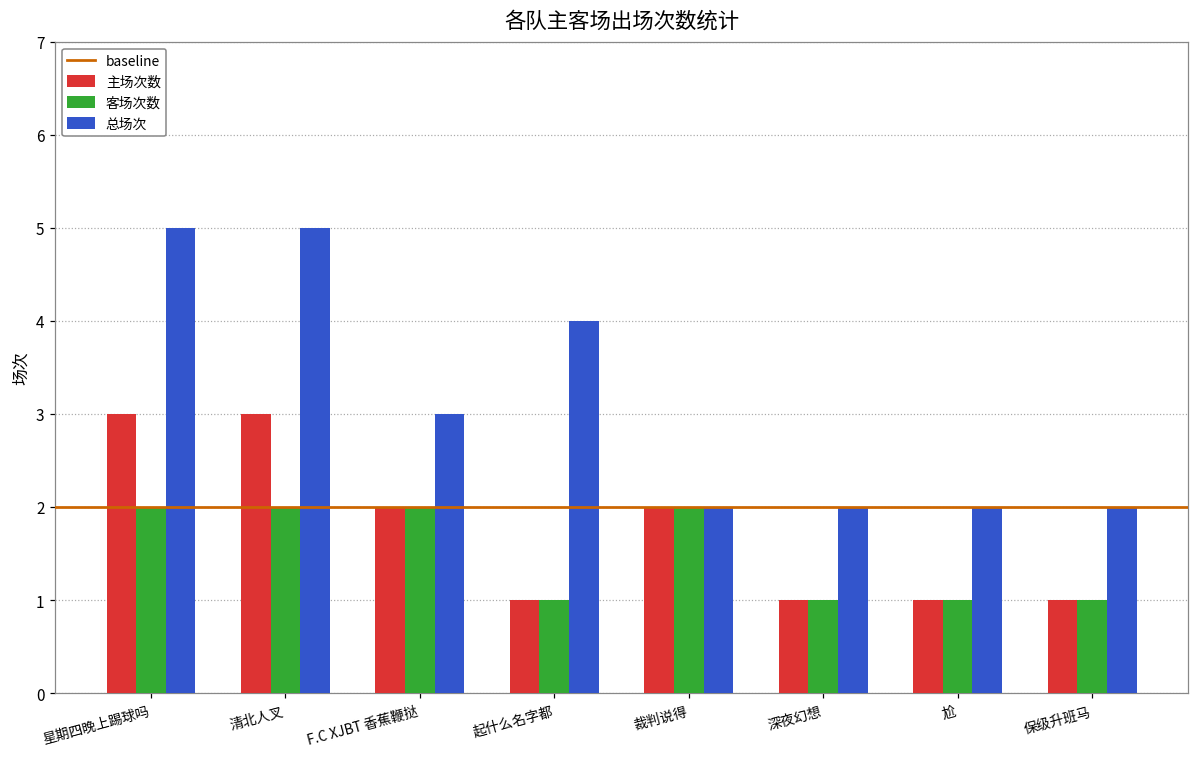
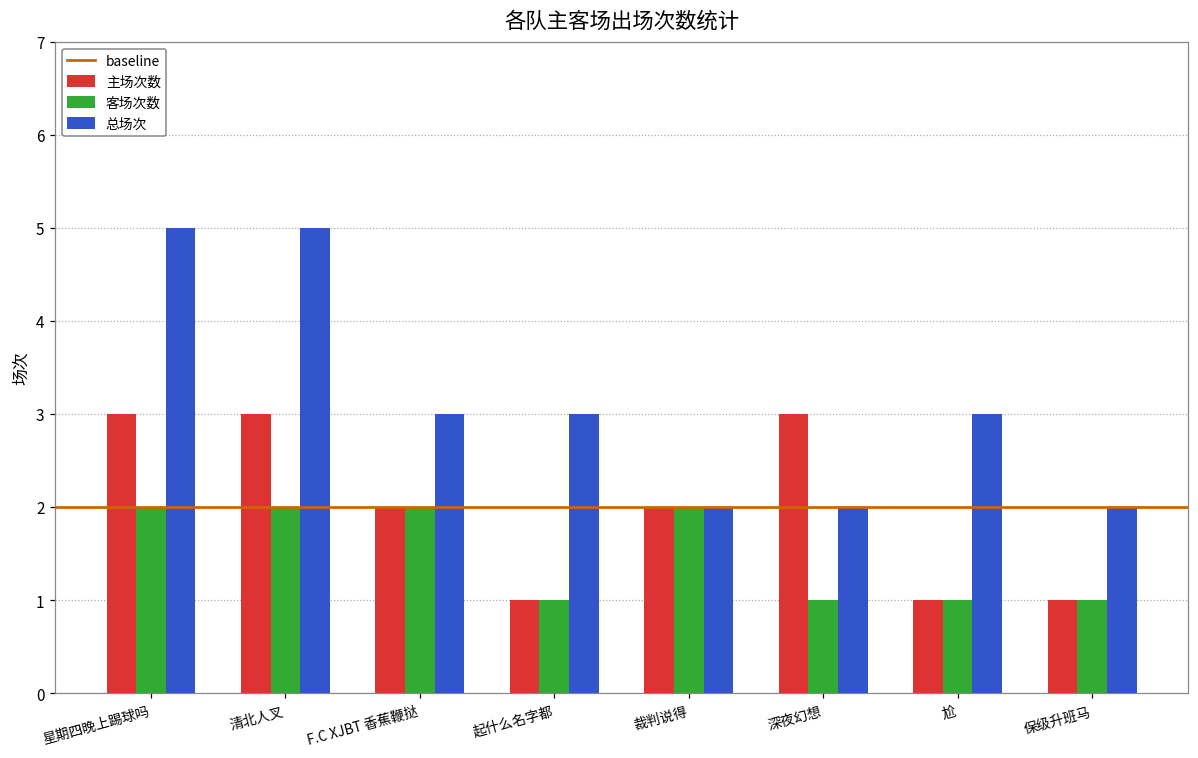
总场次, 起什么名字都: 4 -> 3
主场次数, 深夜幻想: 1 -> 3
总场次, 尬: 2 -> 3
